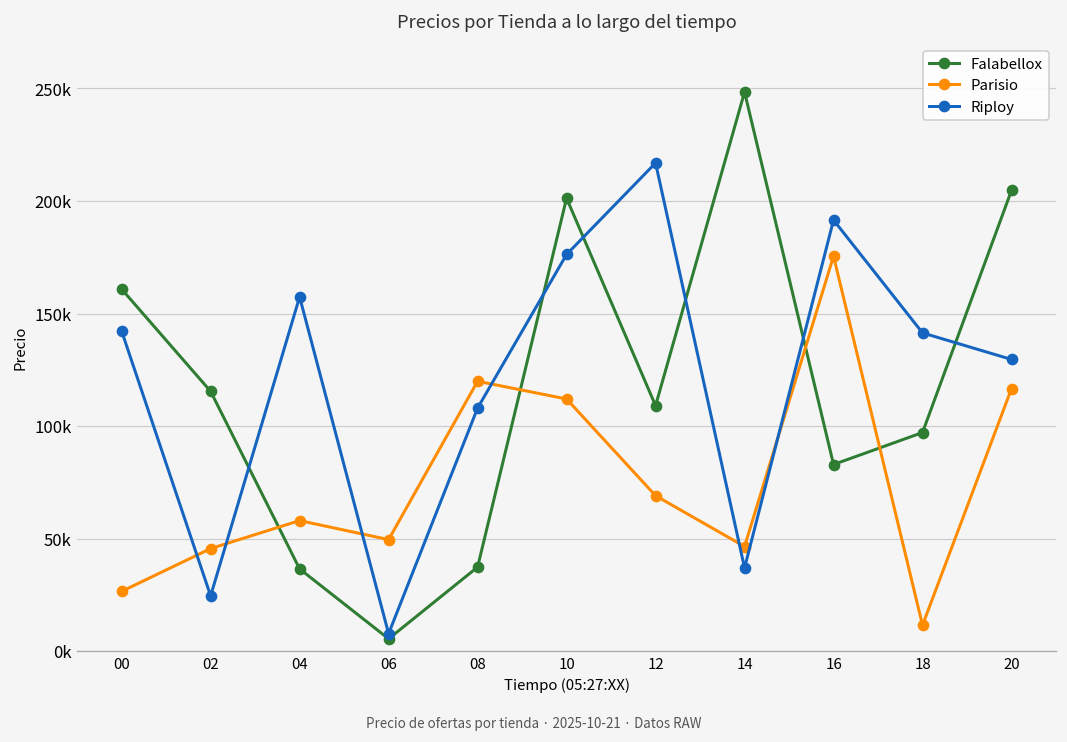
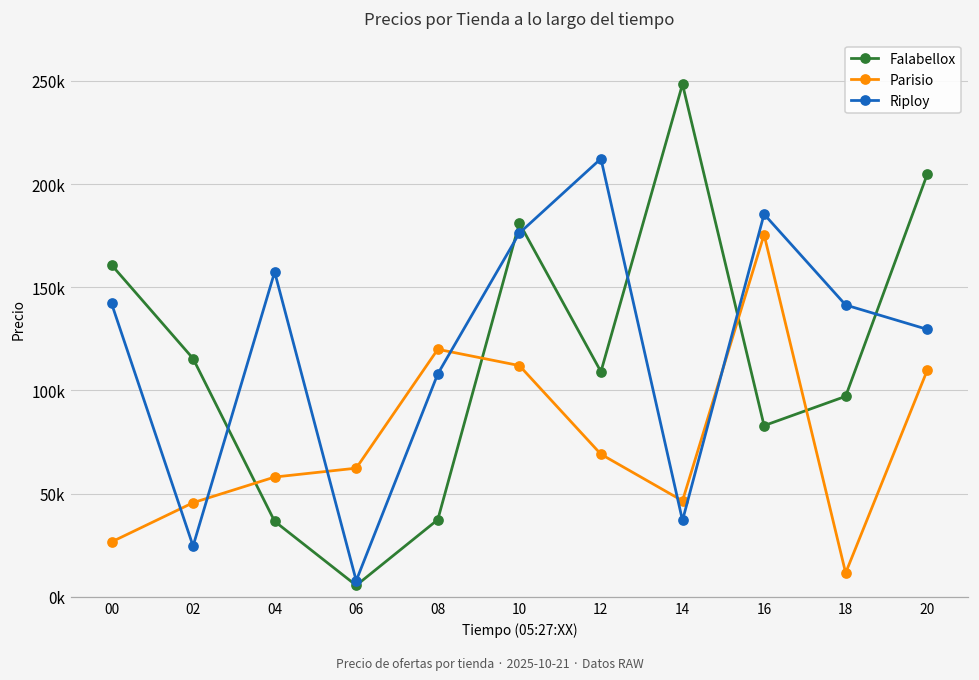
Parisio, 06: 50000 -> 62000
Falabellox, 10: 201000 -> 181000
Riploy, 12: 217000 -> 212000
Riploy, 16: 192000 -> 185000
Parisio, 20: 117000 -> 110000
